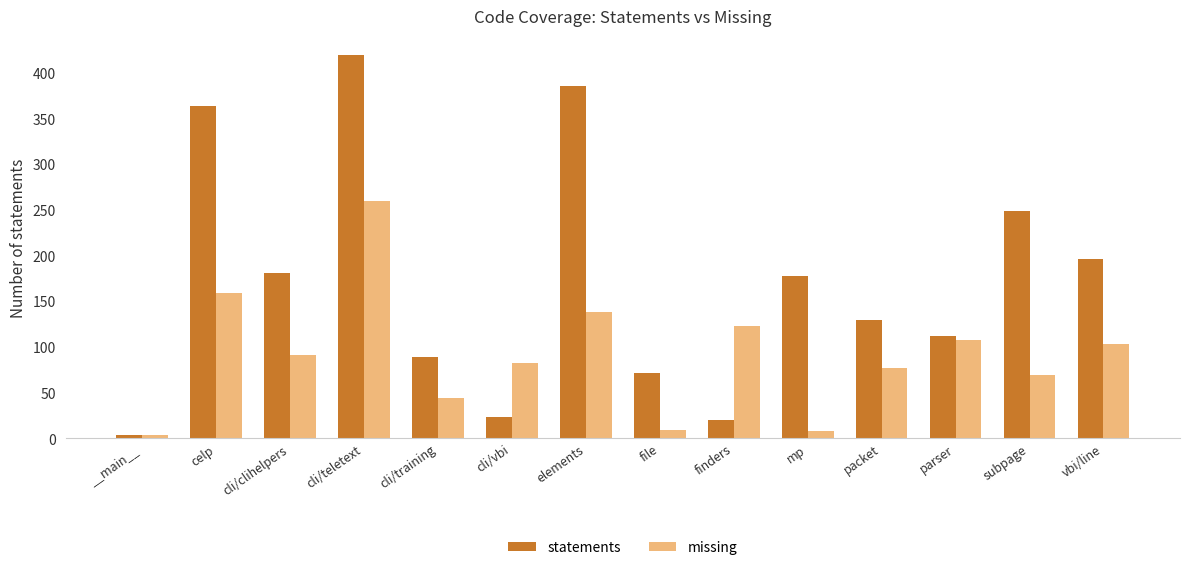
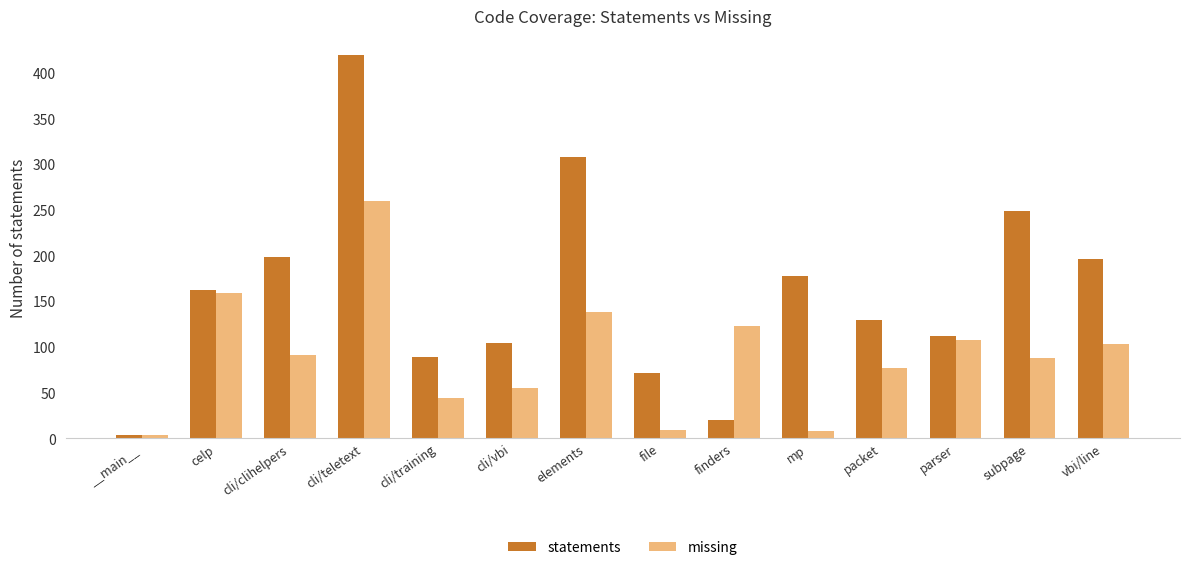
statements, celp: 360 -> 160
statements, cli/clihelpers: 180 -> 200
statements, cli/vbi: 20 -> 100
missing, cli/vbi: 80 -> 60
statements, elements: 390 -> 310
missing, subpage: 70 -> 90
